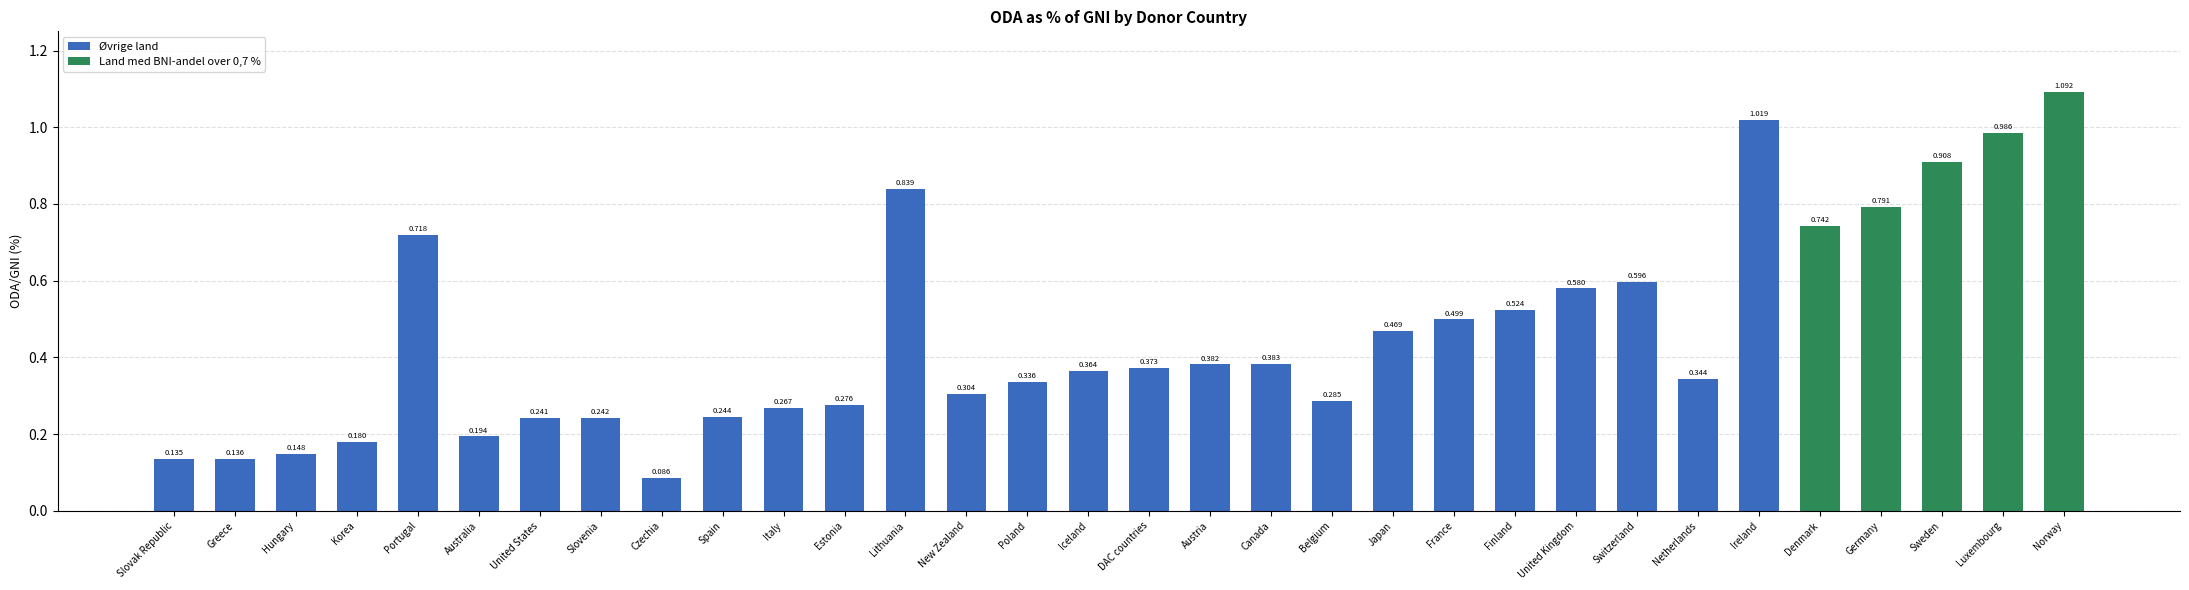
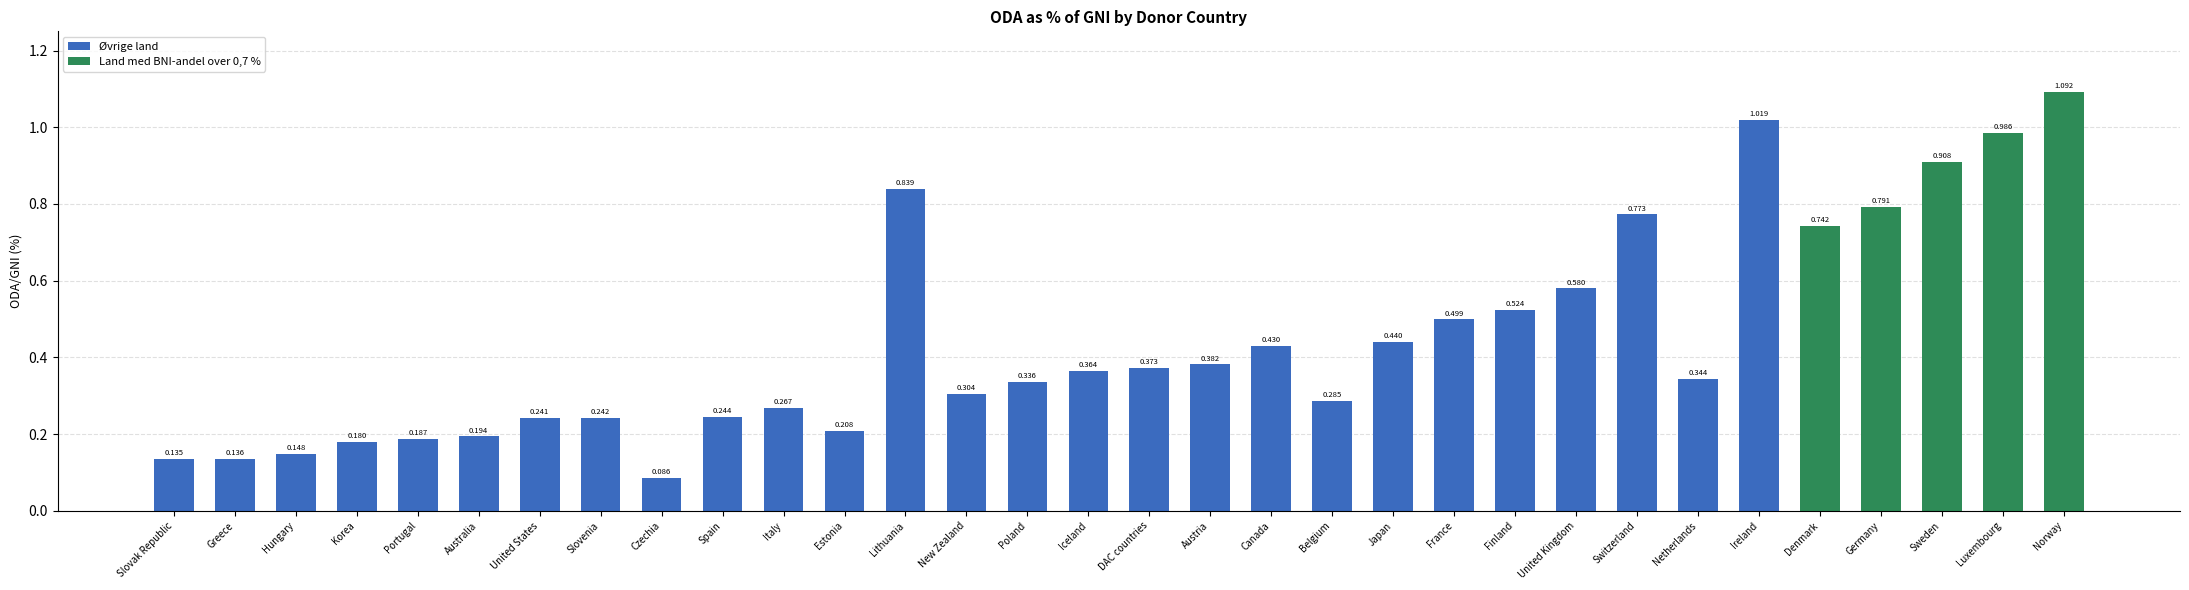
Portugal: 0.718 -> 0.187
Estonia: 0.276 -> 0.208
Canada: 0.383 -> 0.430
Japan: 0.469 -> 0.440
Switzerland: 0.596 -> 0.773
